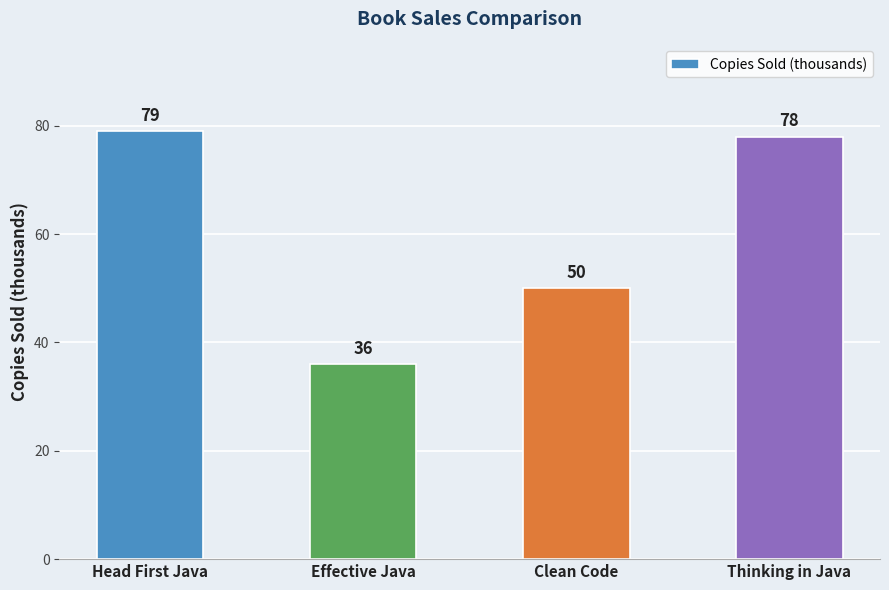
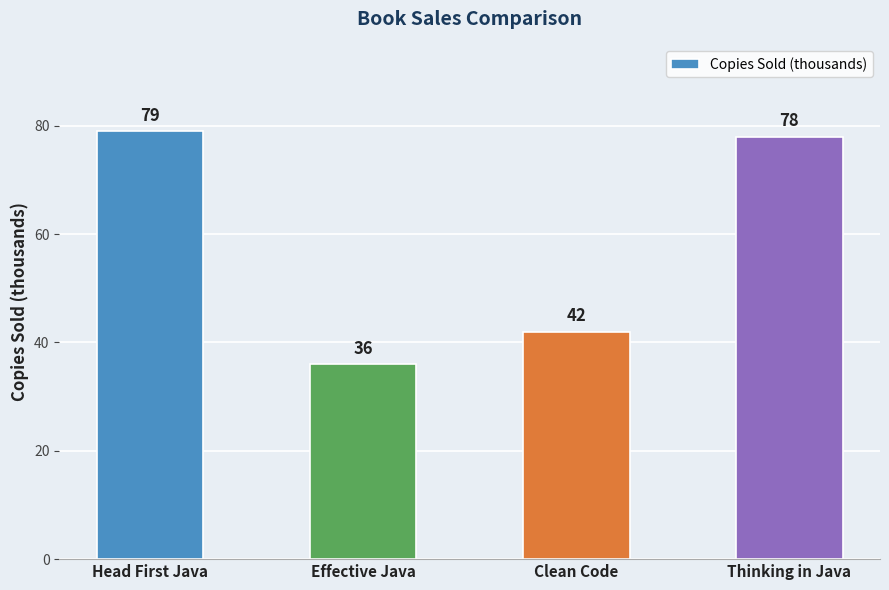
Clean Code: 50 -> 42
